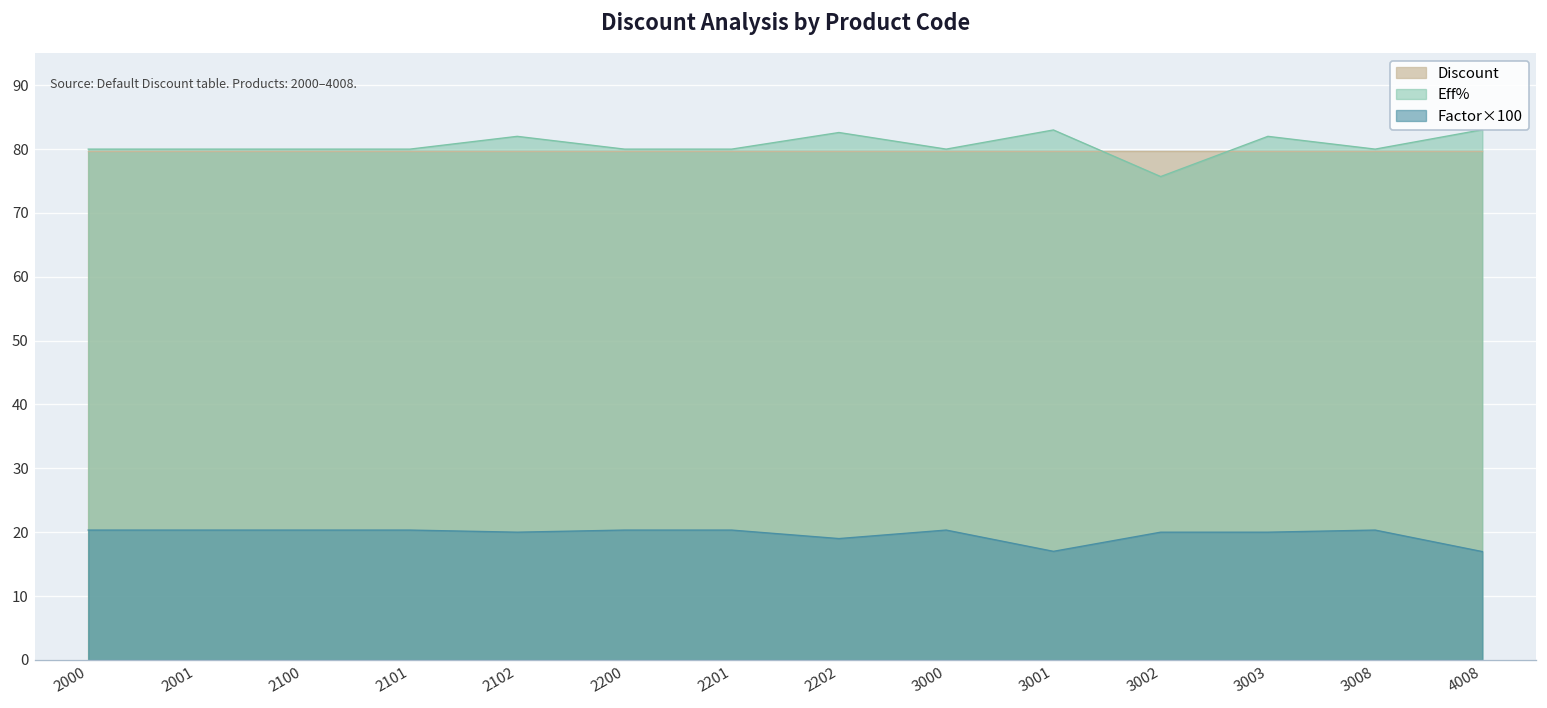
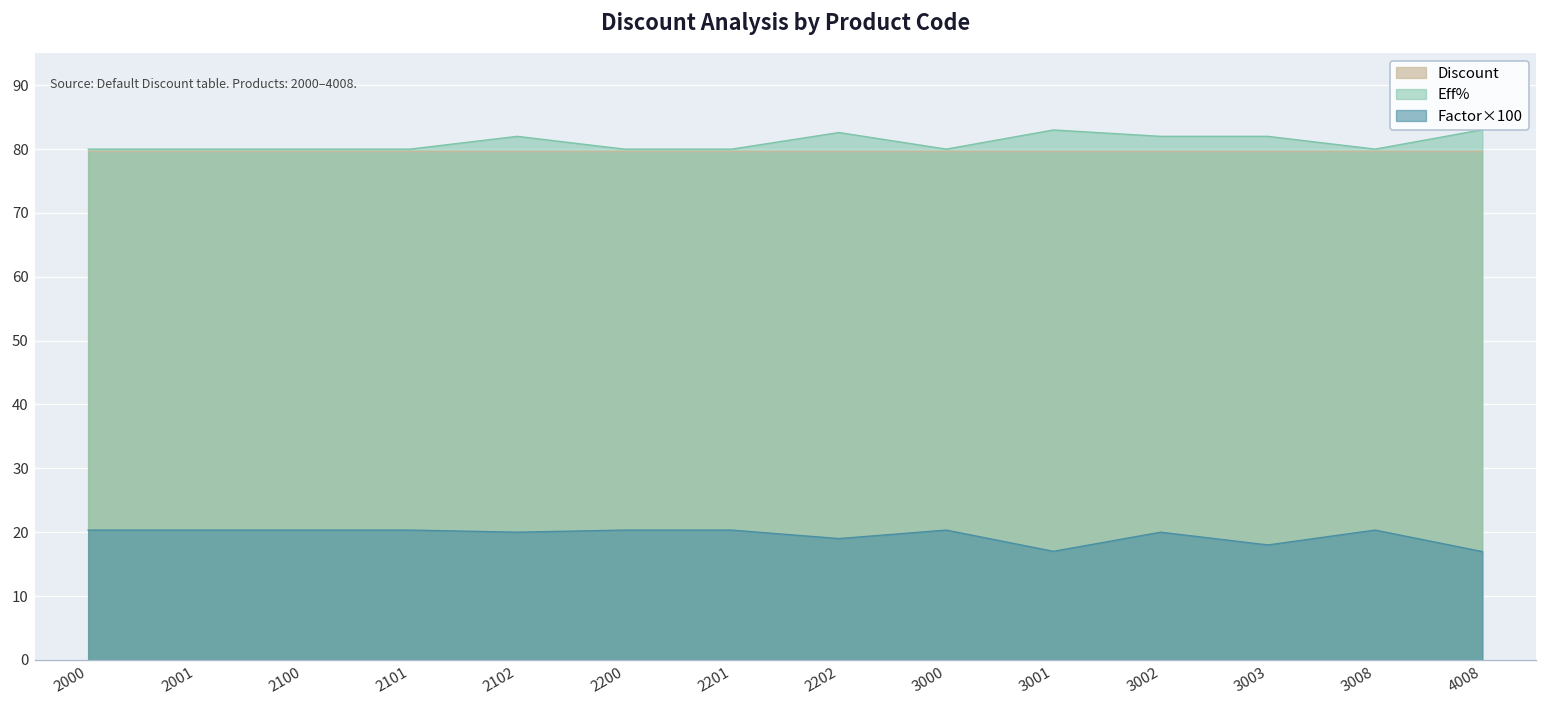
Eff%, 3002: 76 -> 82
Factor×100, 3003: 20 -> 18
